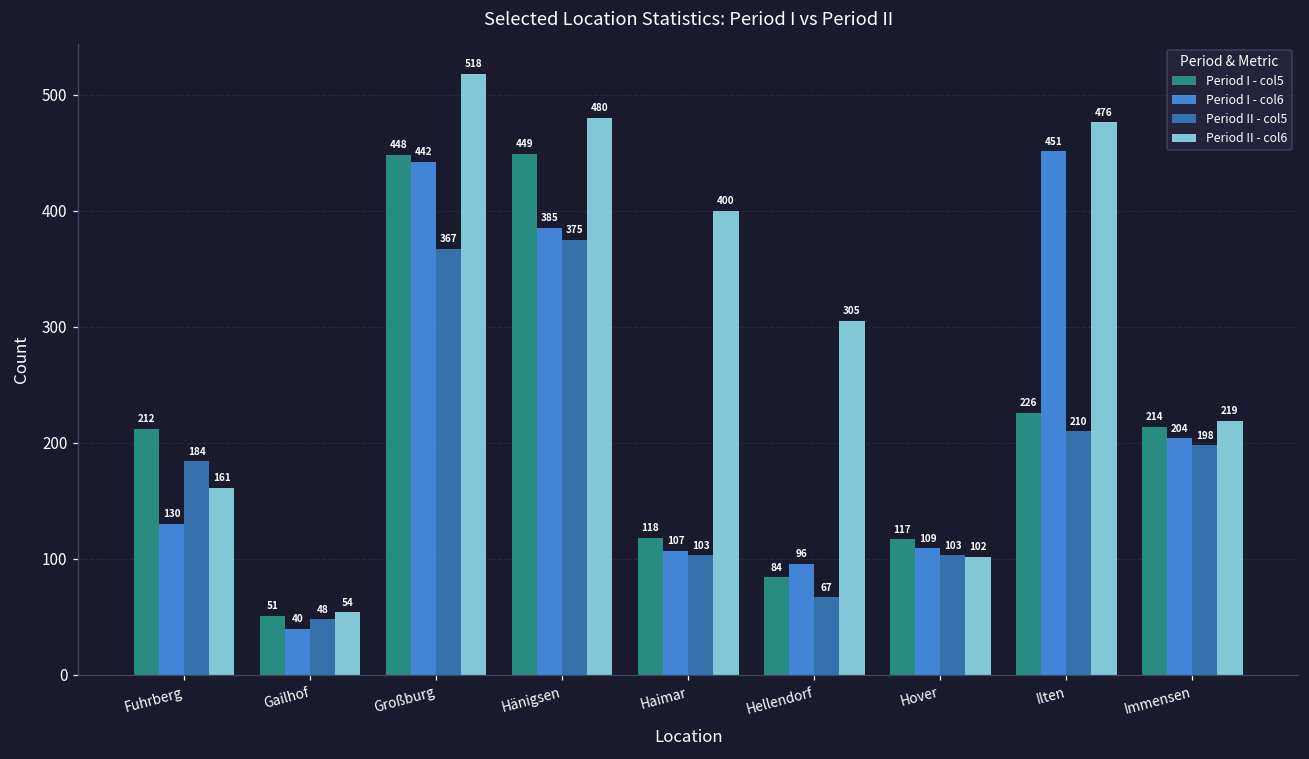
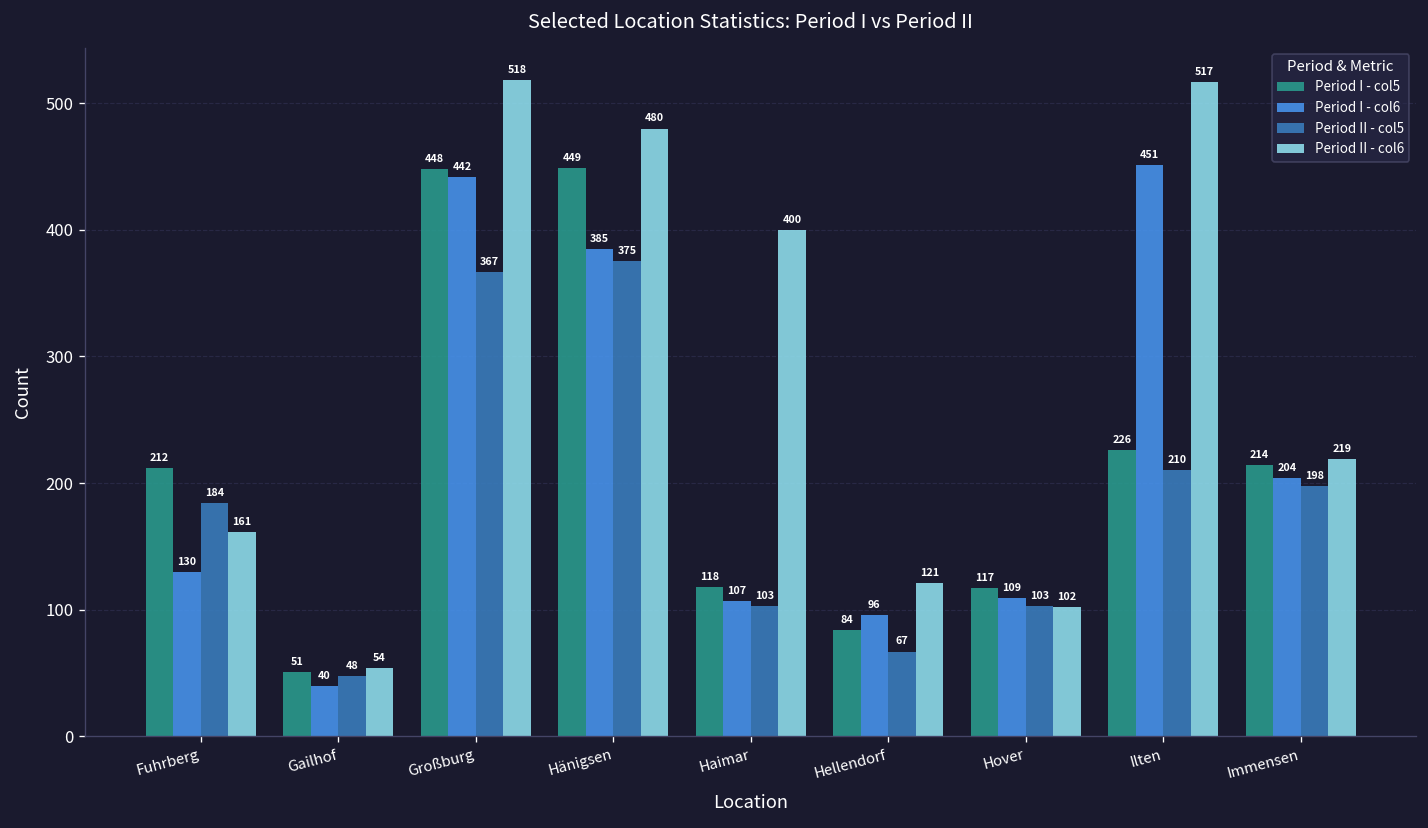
Period II - col6, Hellendorf: 305 -> 121
Period II - col6, Ilten: 476 -> 517
